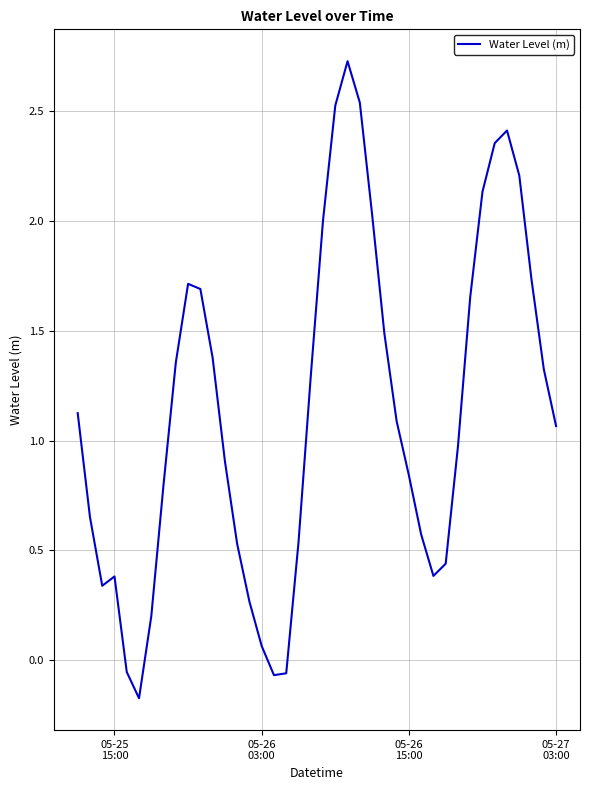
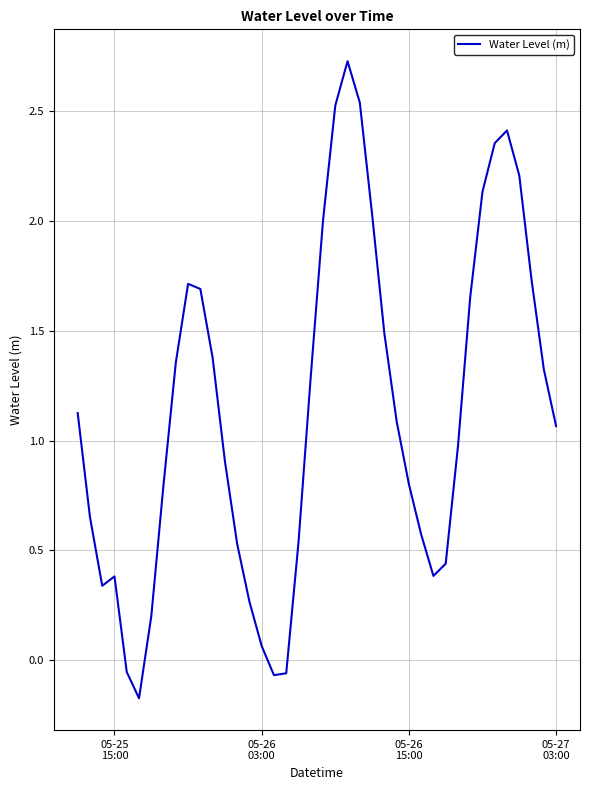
05-26 15:00: 0.84 -> 0.80
